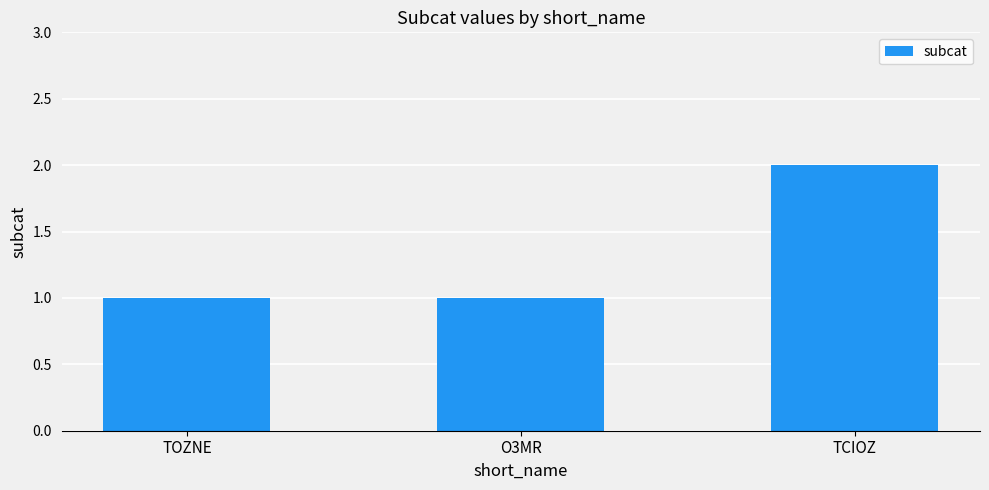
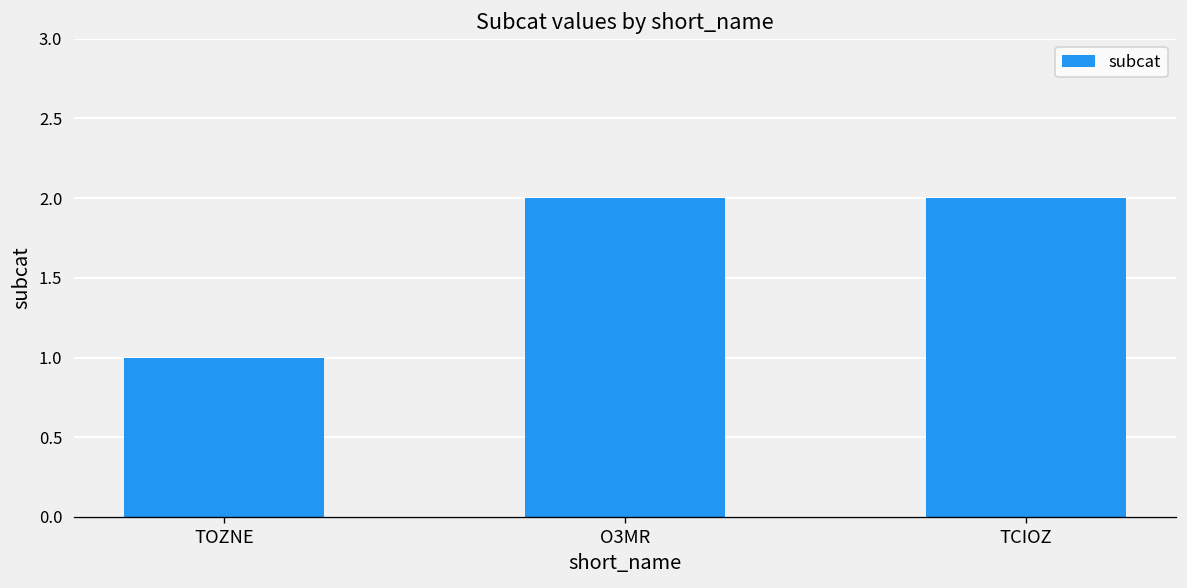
O3MR: 1 -> 2
